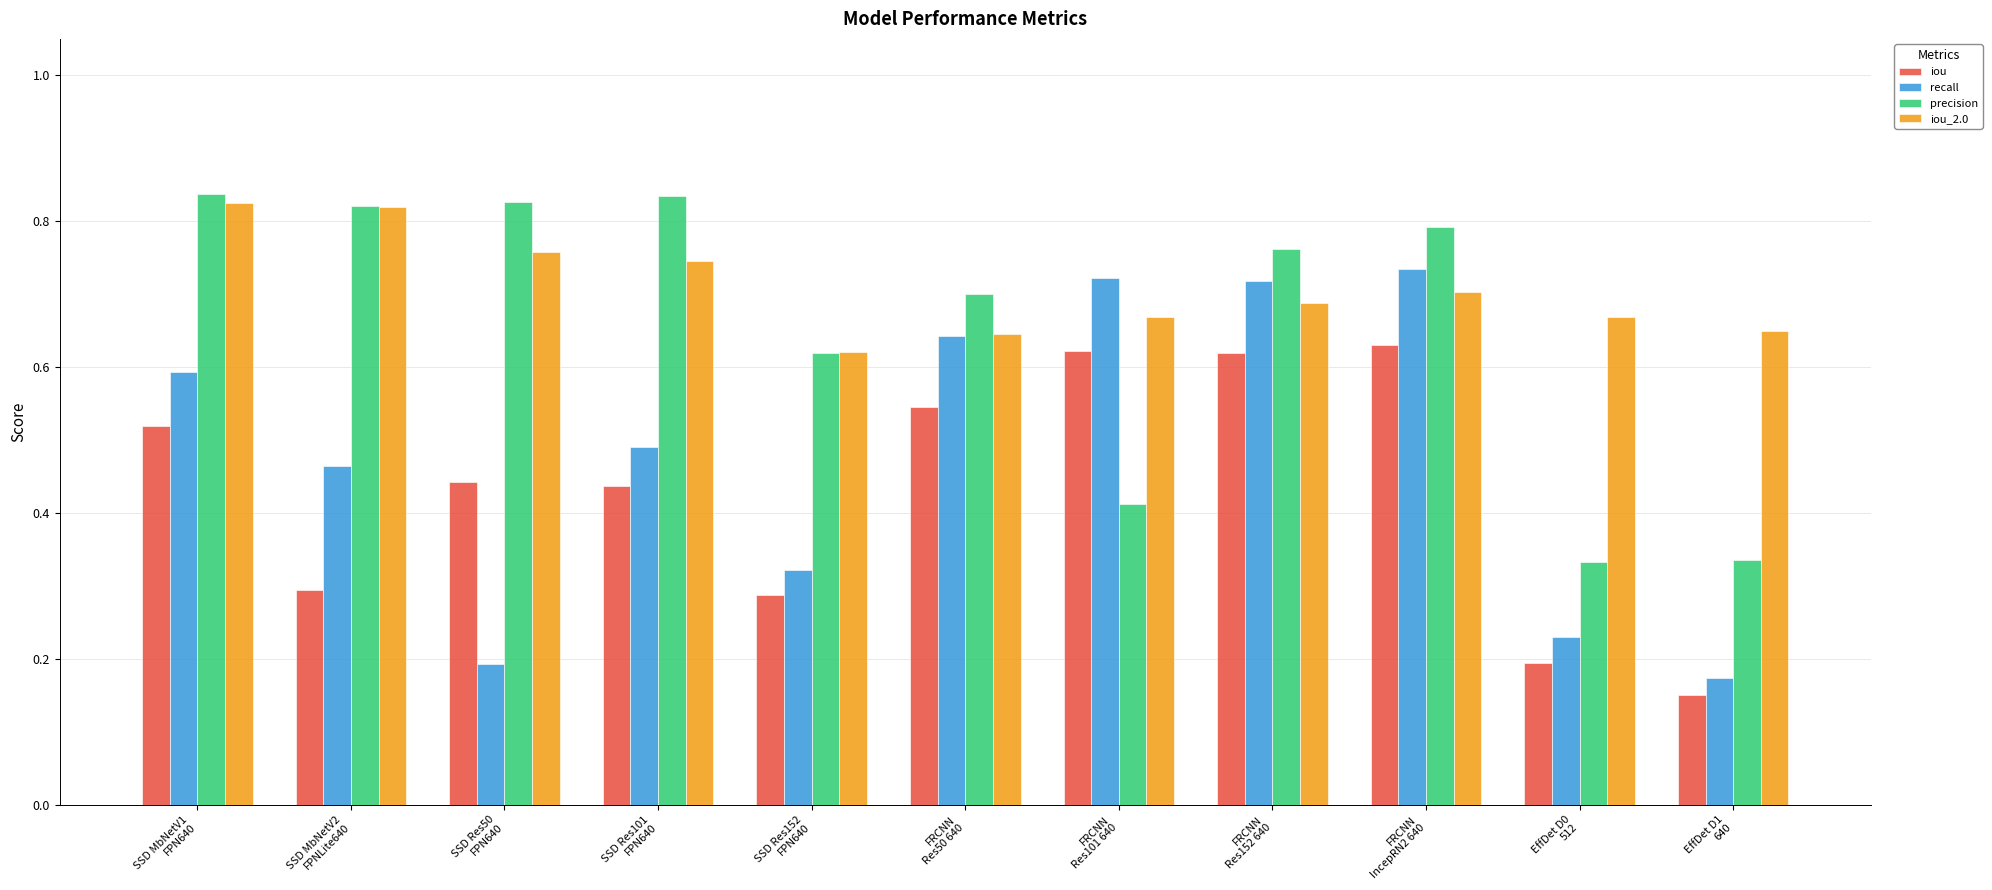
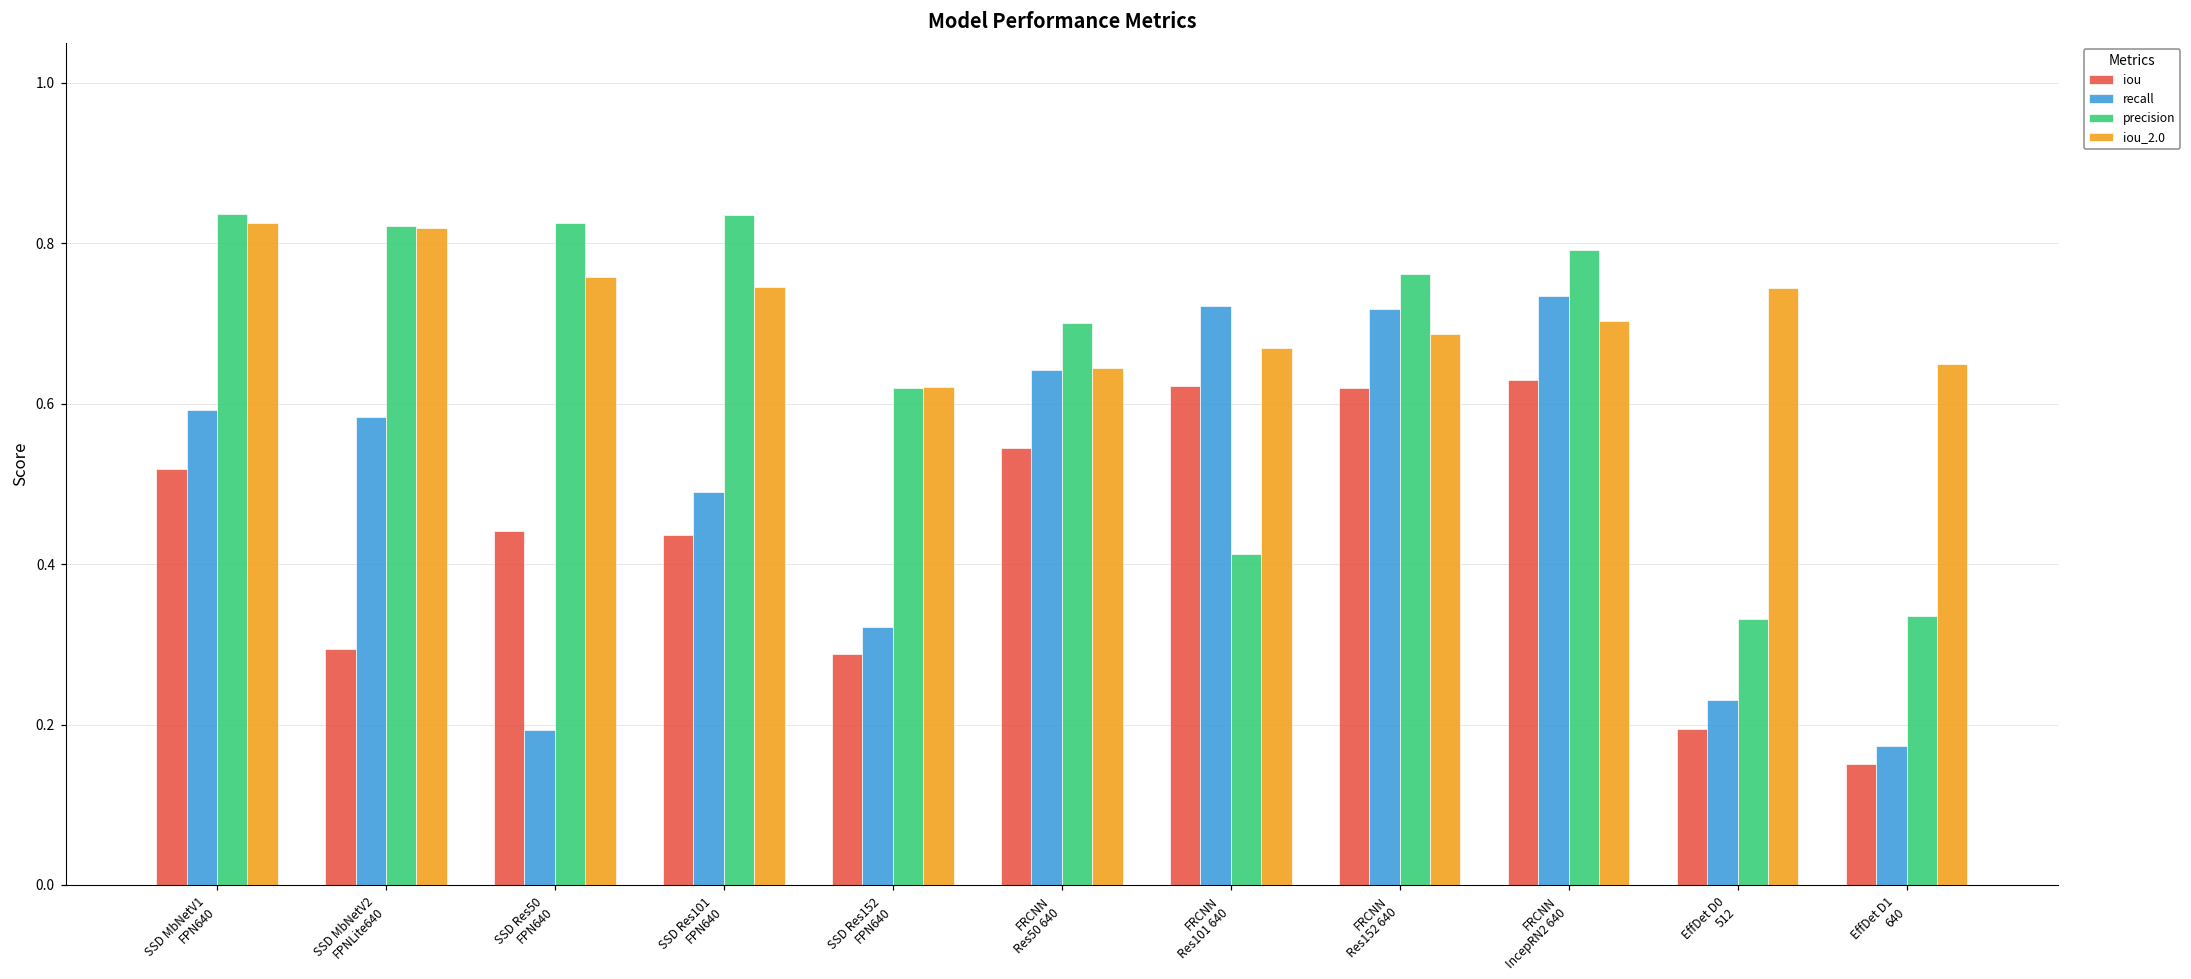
recall, SSD MbNetV2 FPNLite640: 0.46 -> 0.58
iou_2.0, EffDet D0 512: 0.67 -> 0.74
